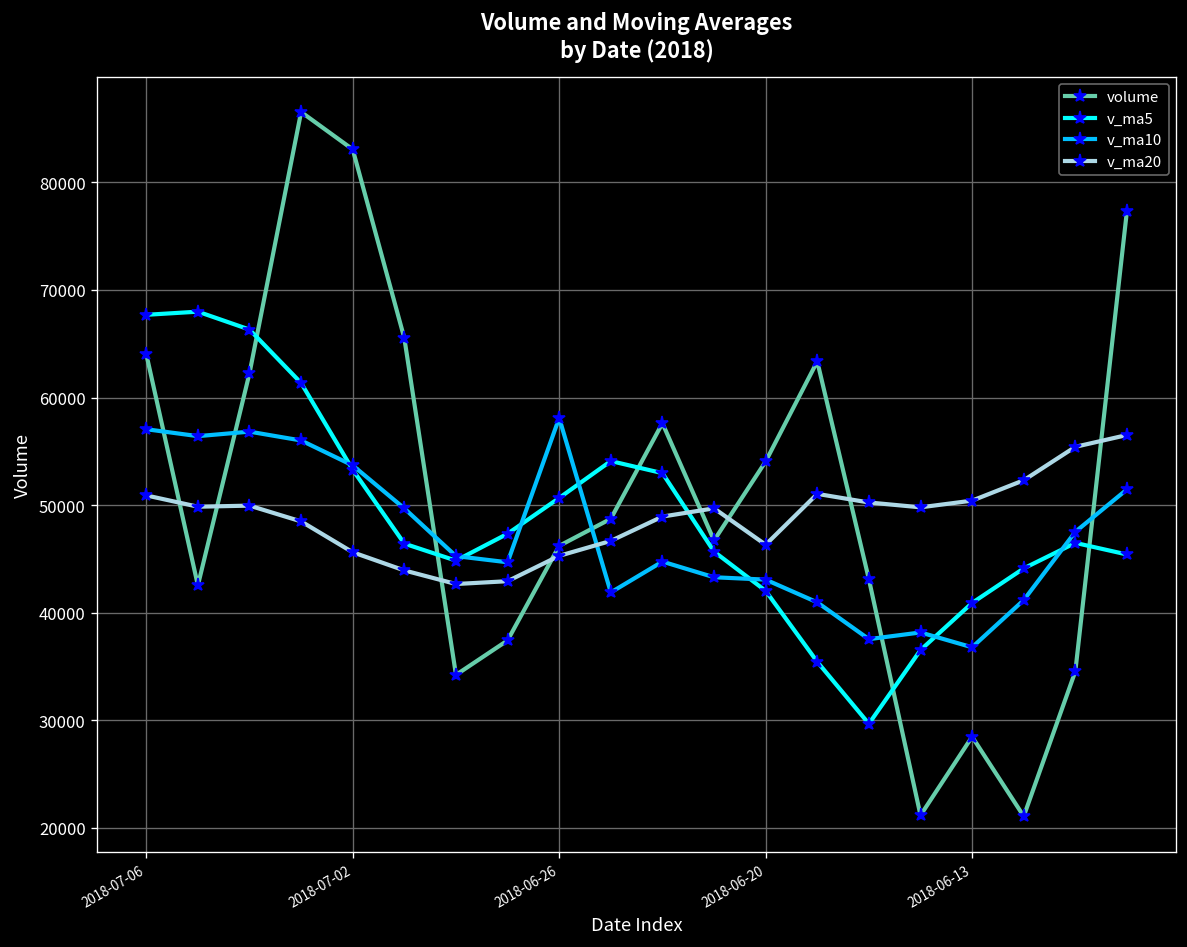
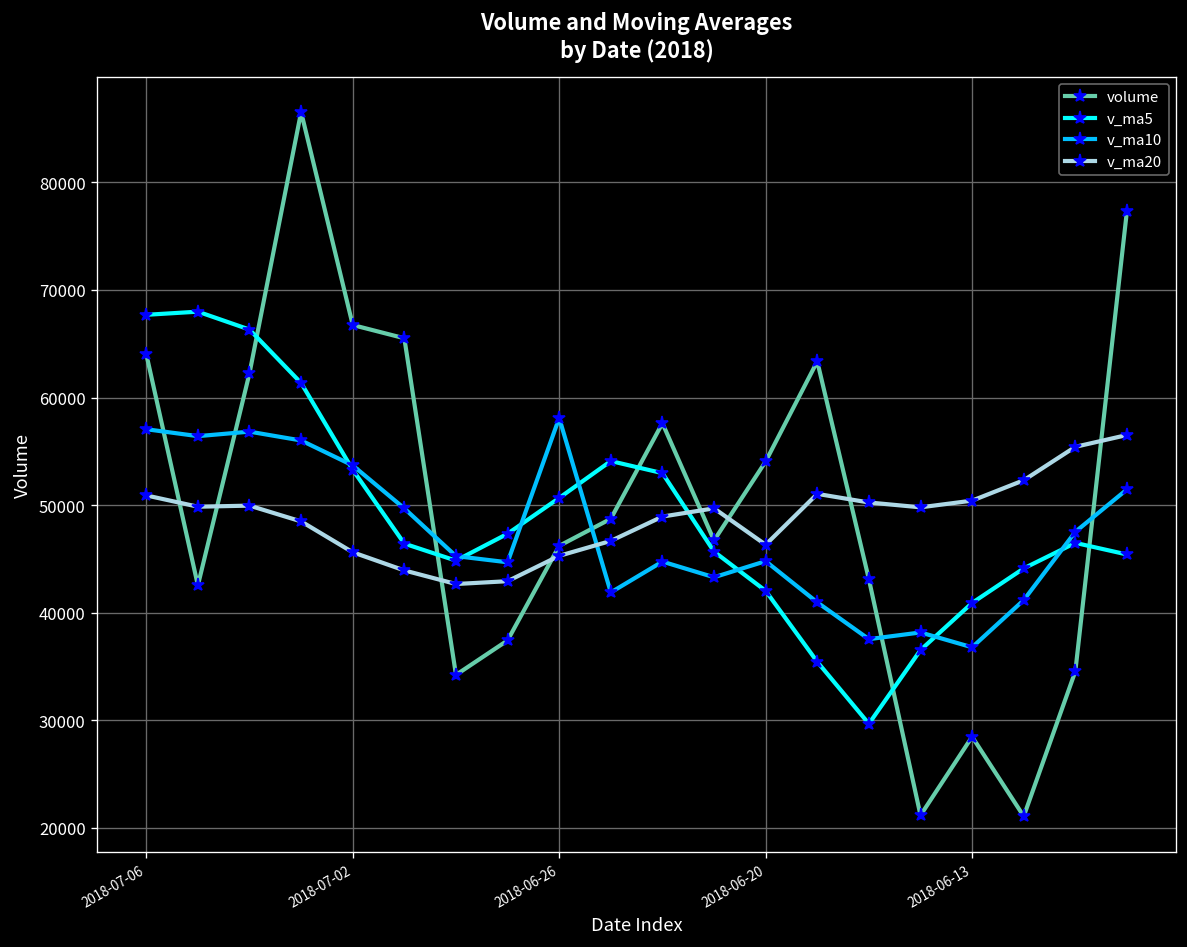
volume, 2018-07-02: 83000 -> 67000
v_ma10, 2018-06-20: 43000 -> 45000
